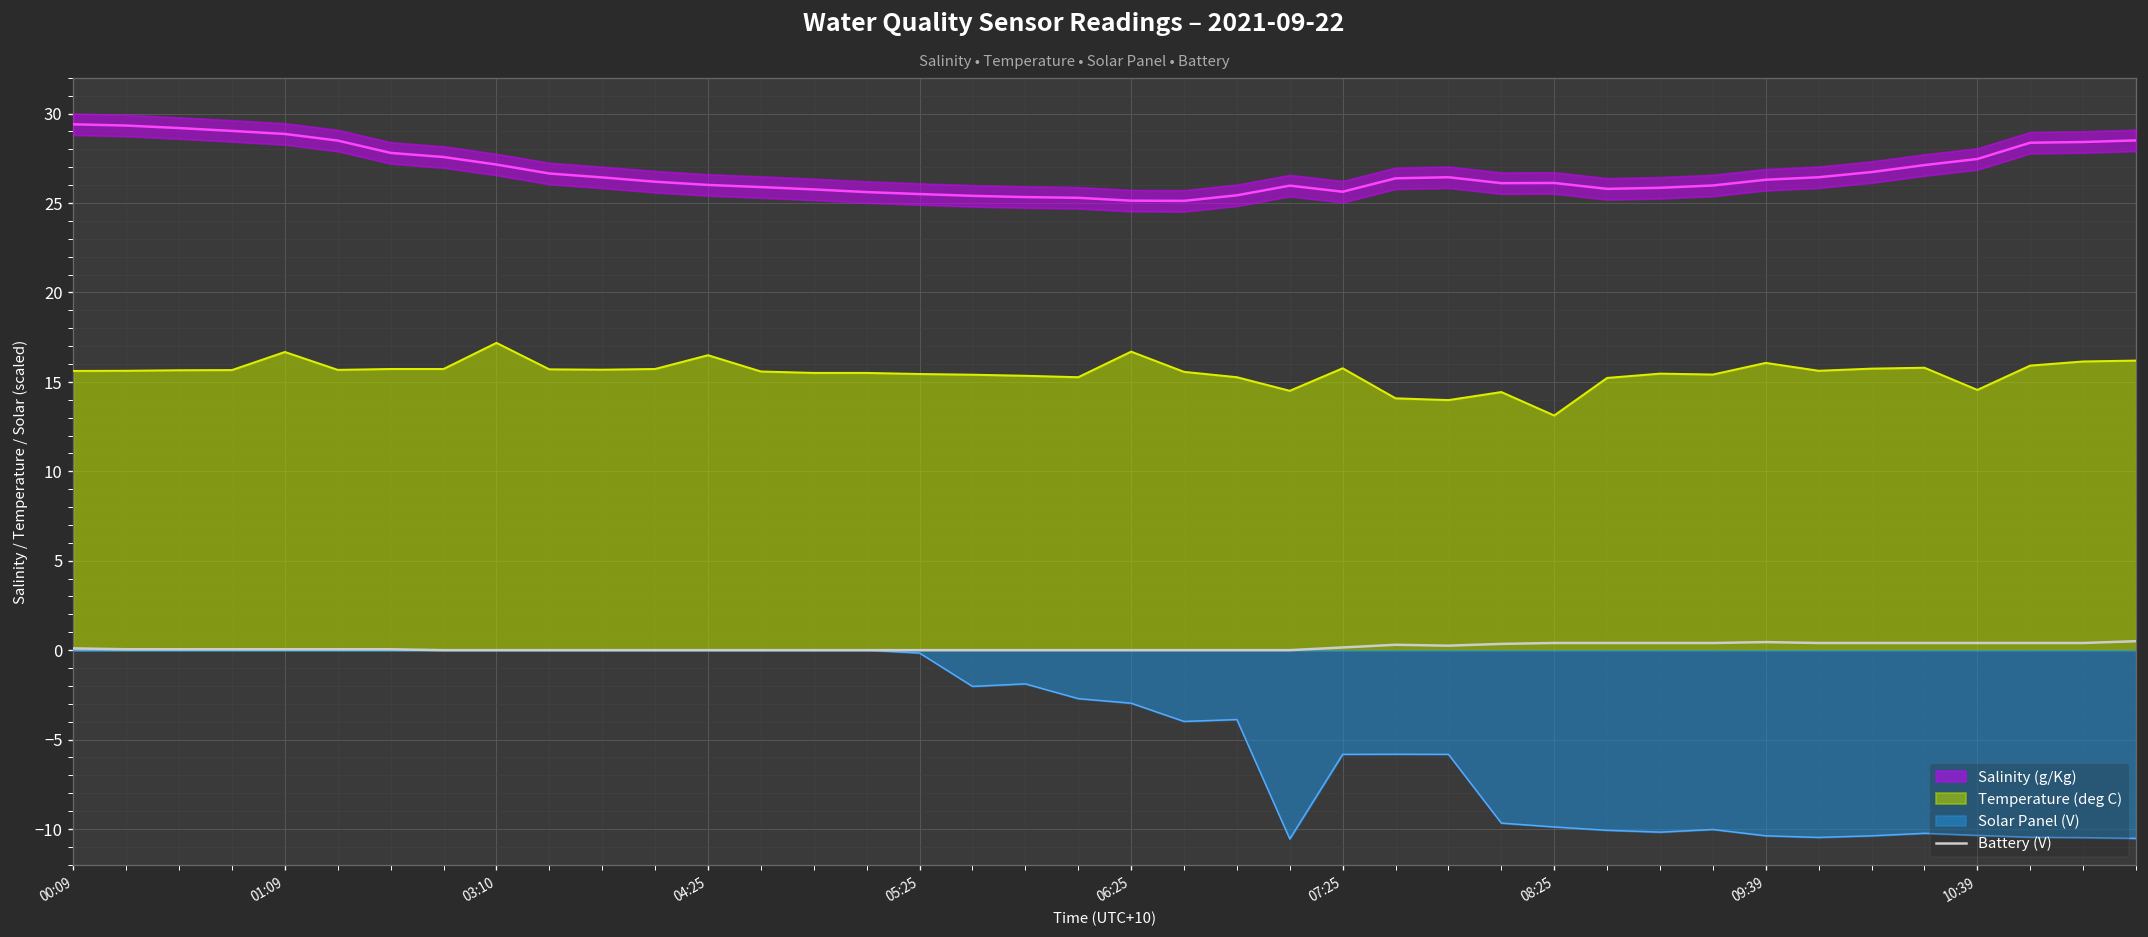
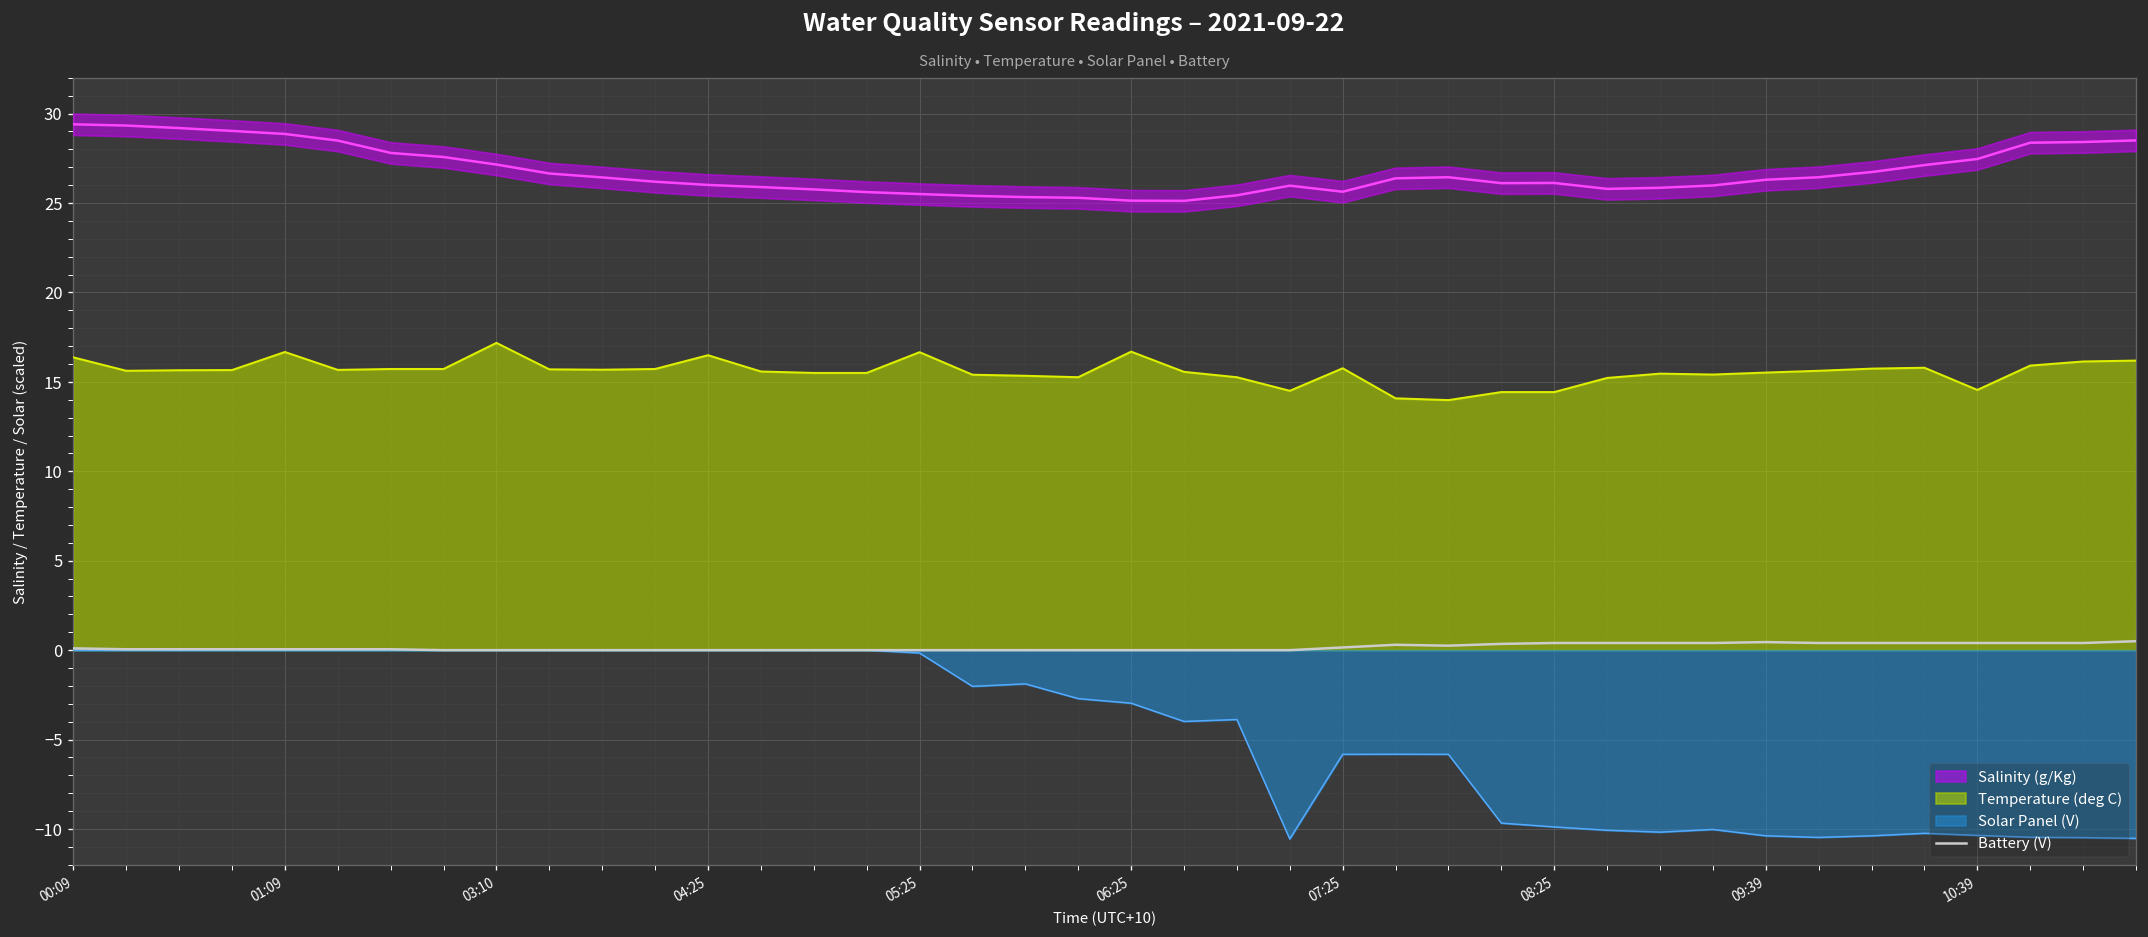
Temperature (deg C), 00:09: 15.6 -> 16.4
Temperature (deg C), 05:25: 15.4 -> 16.7
Temperature (deg C), 08:25: 13.1 -> 14.4
Temperature (deg C), 09:39: 16.1 -> 15.5
